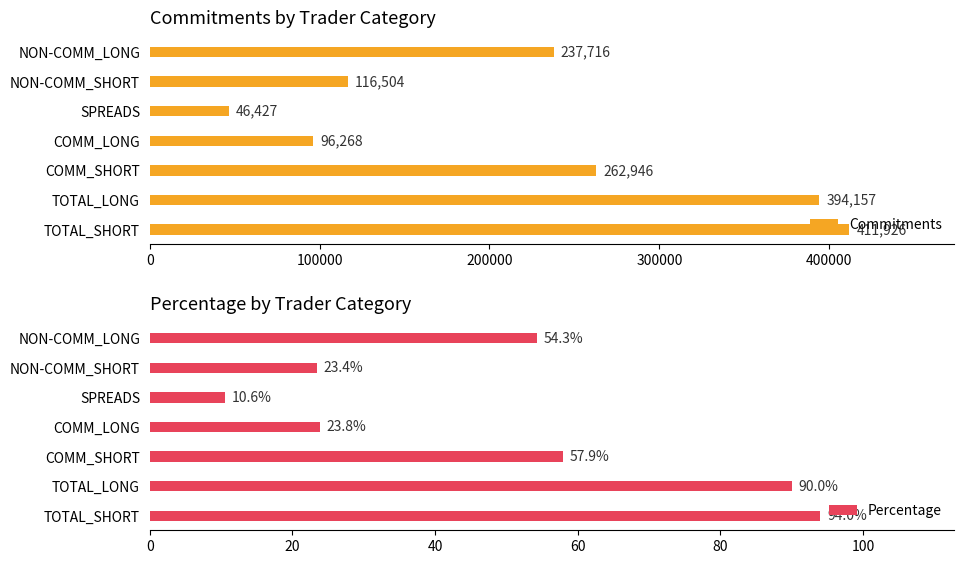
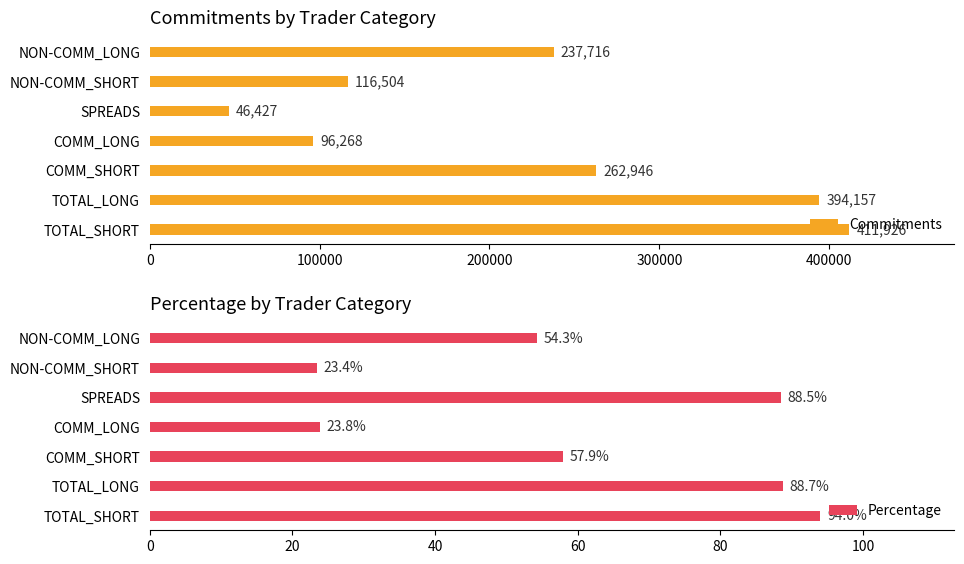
Percentage by Trader Category, SPREADS: 10.6% -> 88.5%
Percentage by Trader Category, TOTAL_LONG: 90.0% -> 88.7%
